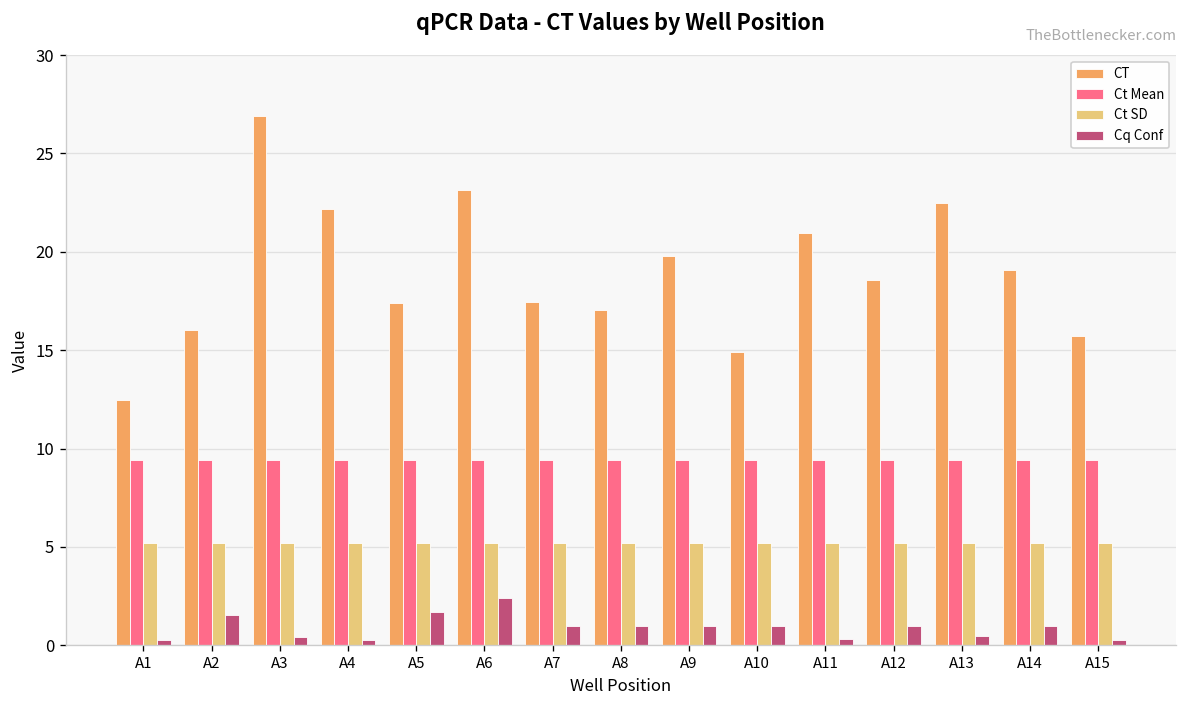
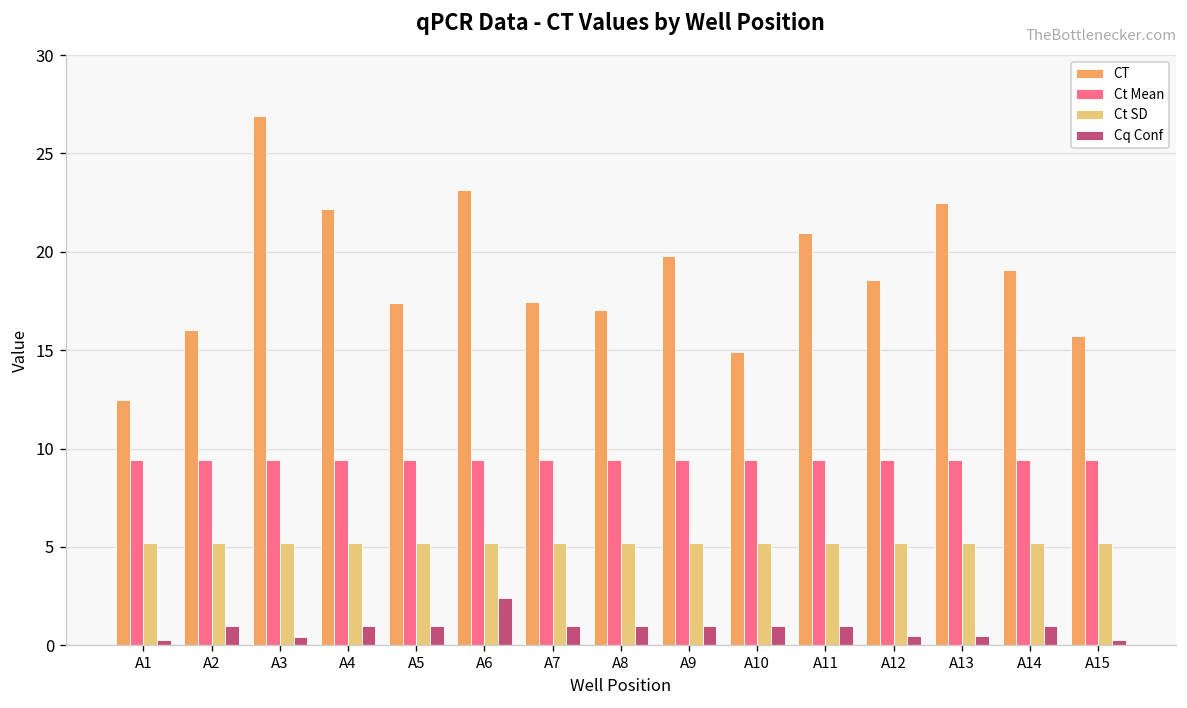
Cq Conf, A2: 1.5 -> 1.0
Cq Conf, A4: 0.2 -> 1.0
Cq Conf, A5: 1.7 -> 1.0
Cq Conf, A11: 0.3 -> 1.0
Cq Conf, A12: 1.0 -> 0.5
